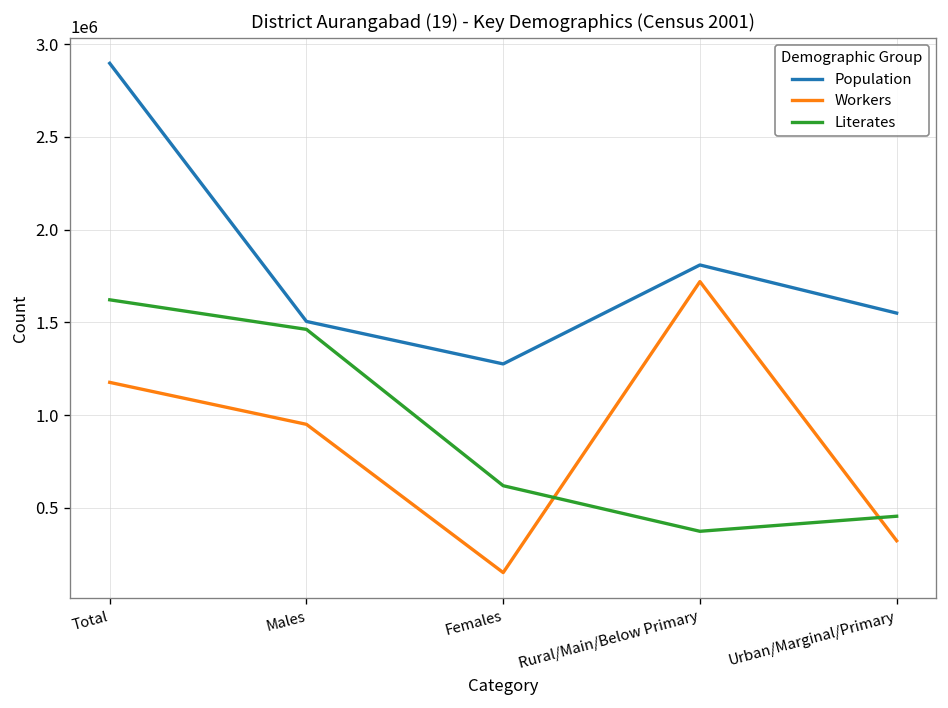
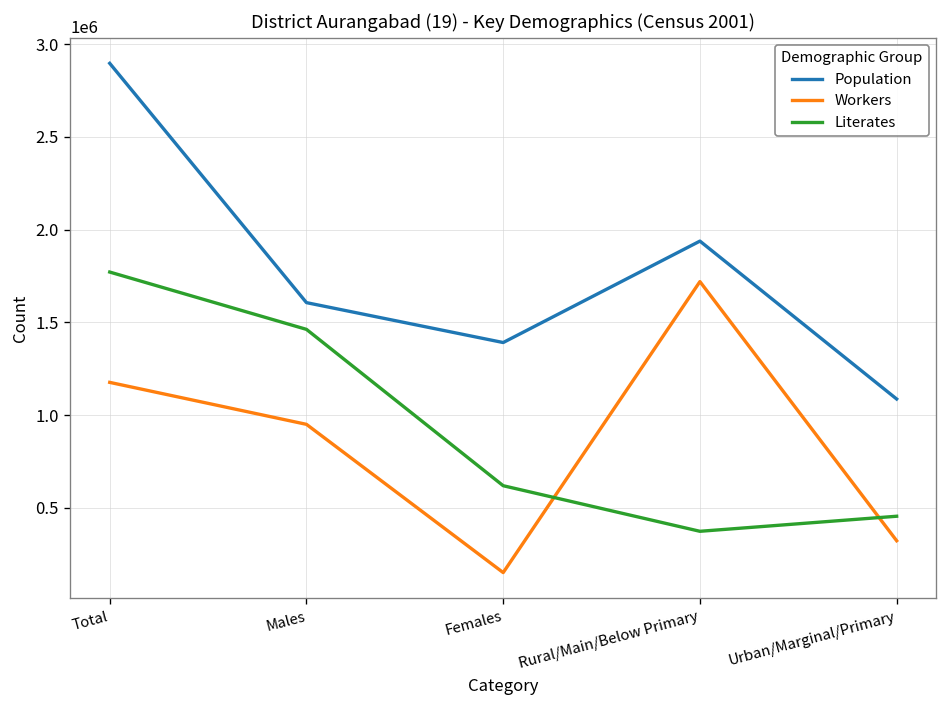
Literates, Total: 1620000 -> 1770000
Population, Males: 1510000 -> 1610000
Population, Females: 1280000 -> 1390000
Population, Rural/Main/Below Primary: 1810000 -> 1940000
Population, Urban/Marginal/Primary: 1550000 -> 1090000
